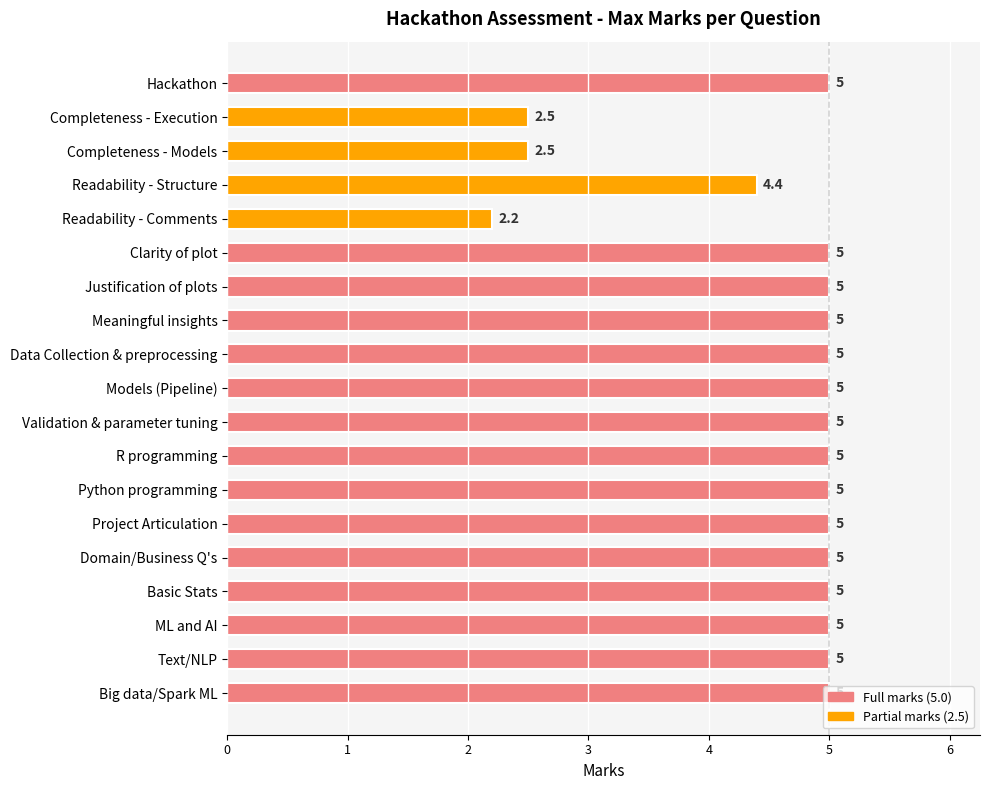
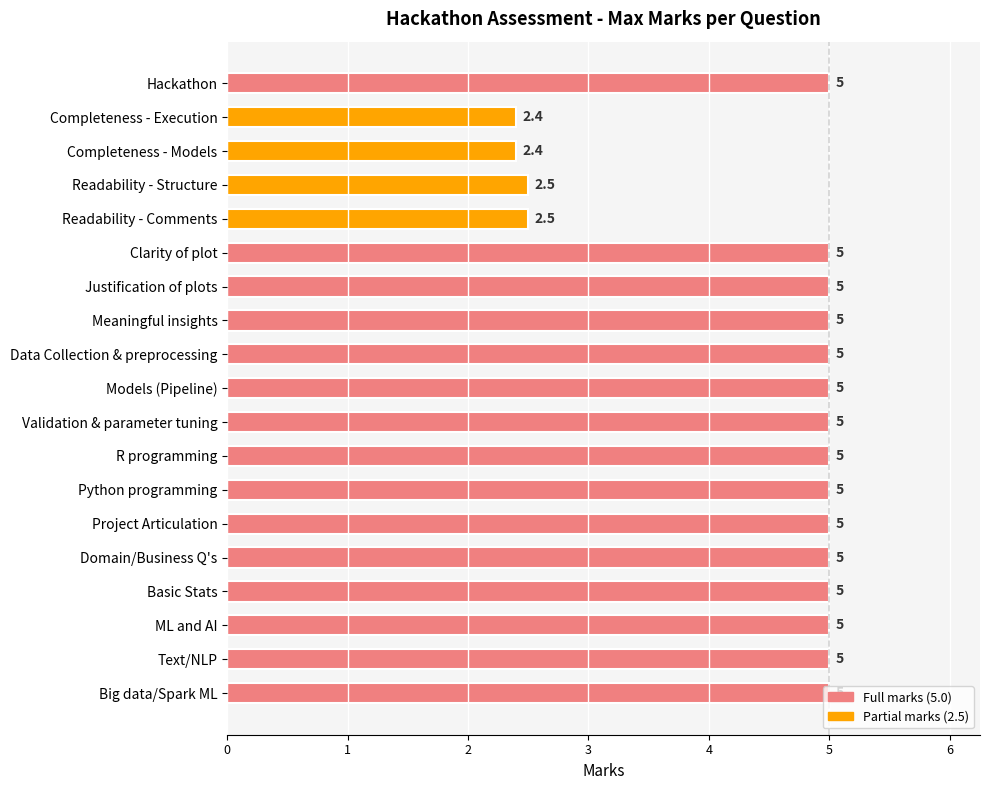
Completeness - Execution: 2.5 -> 2.4
Completeness - Models: 2.5 -> 2.4
Readability - Structure: 4.4 -> 2.5
Readability - Comments: 2.2 -> 2.5
